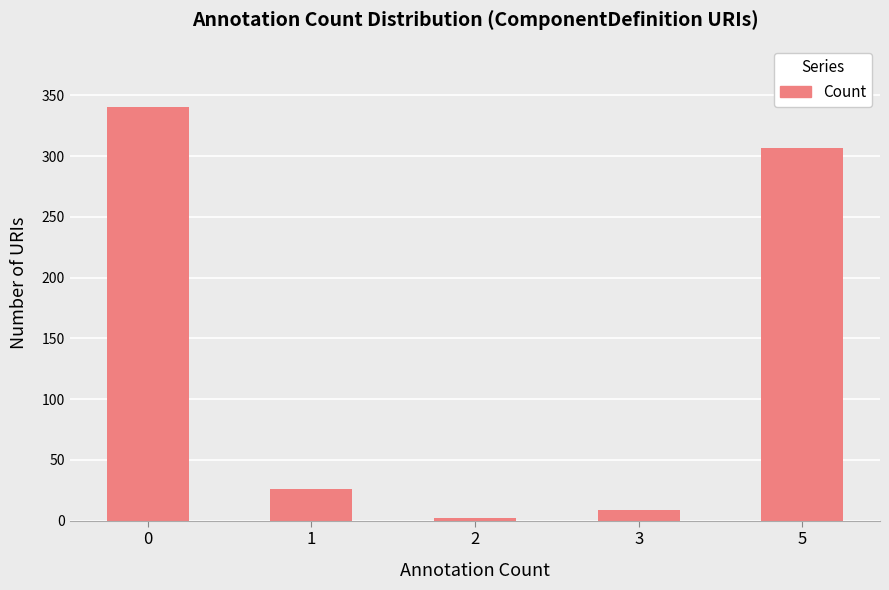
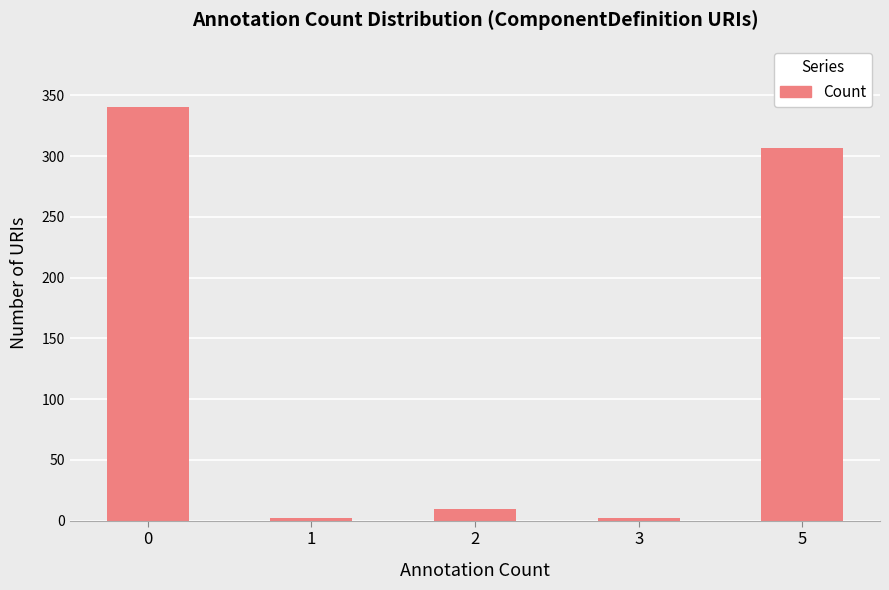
1: 26 -> 2
2: 2 -> 10
3: 9 -> 2
